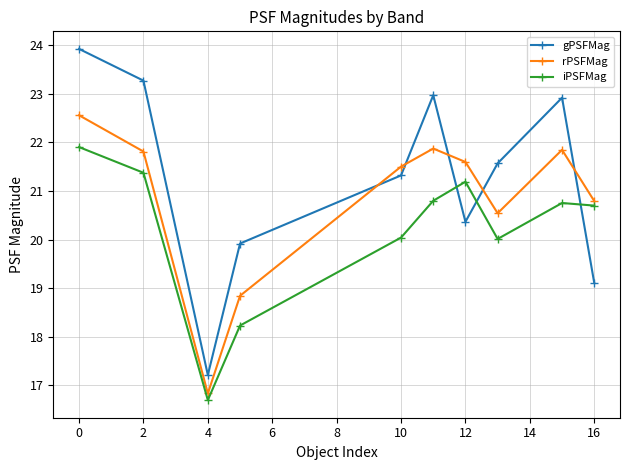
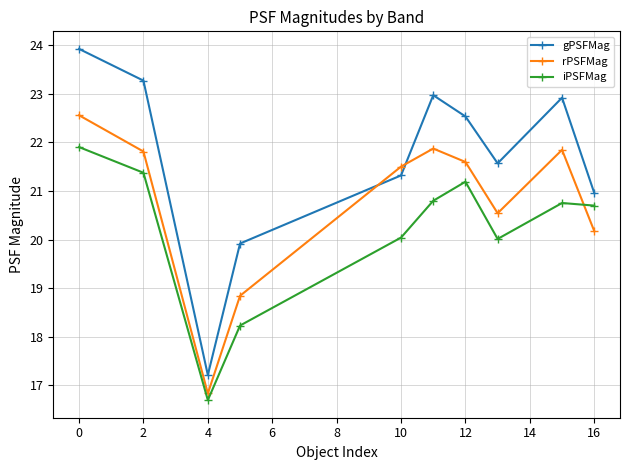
gPSFMag, 12: 20.4 -> 22.5
gPSFMag, 16: 19.1 -> 21.0
rPSFMag, 16: 20.8 -> 20.2
